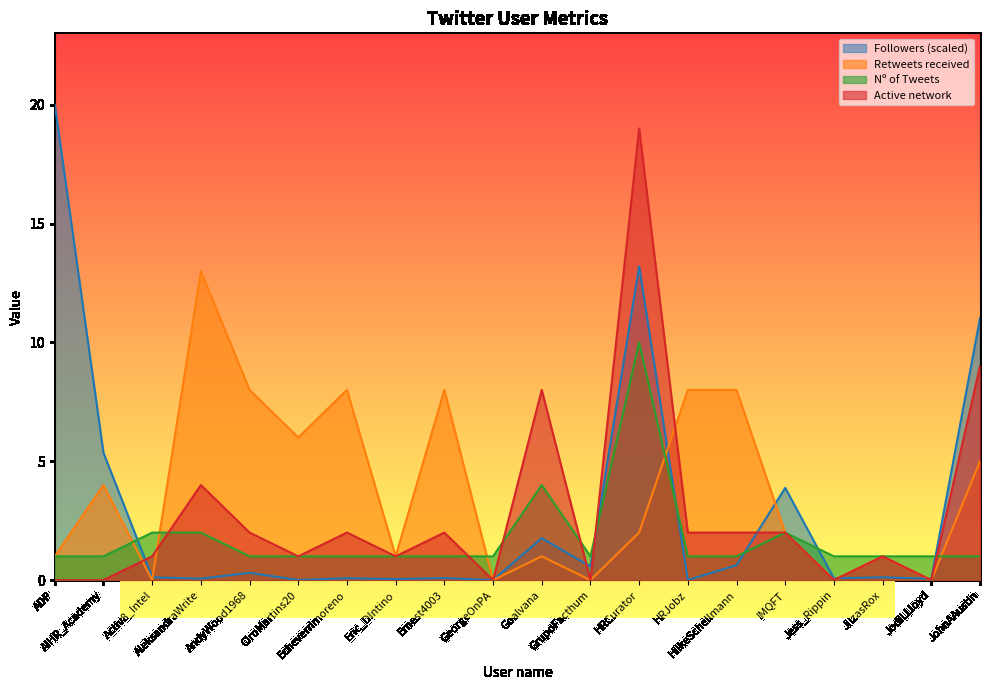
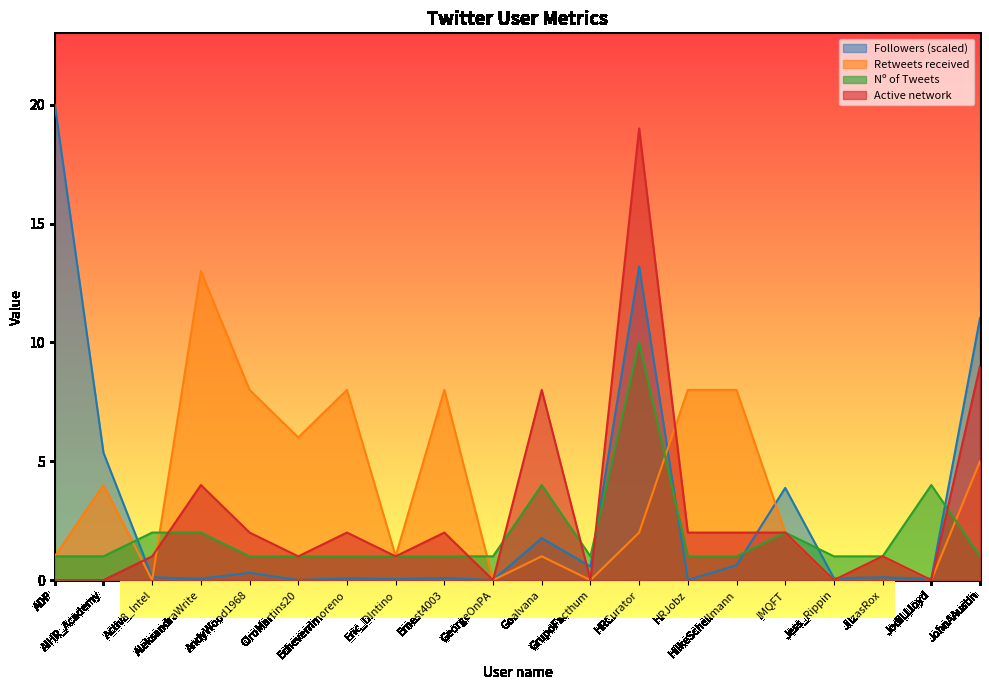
Nº of Tweets, JodiLLloyd: 1 -> 4
